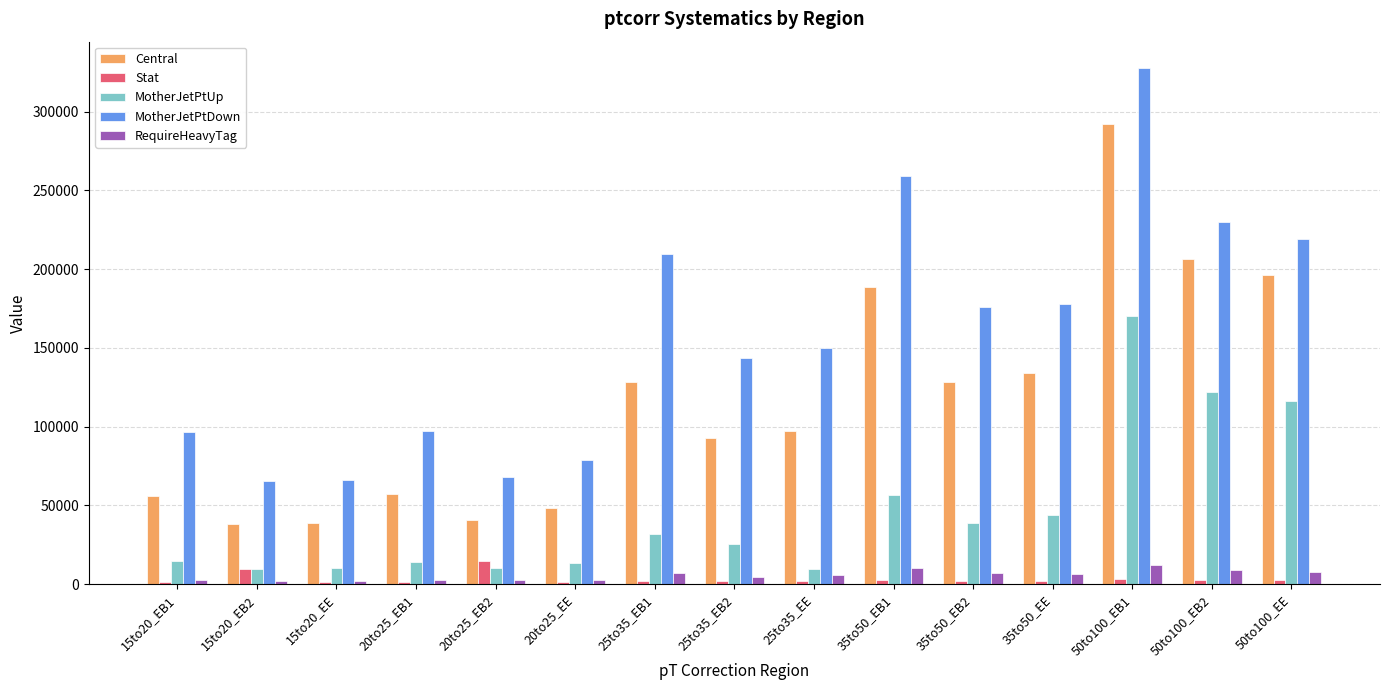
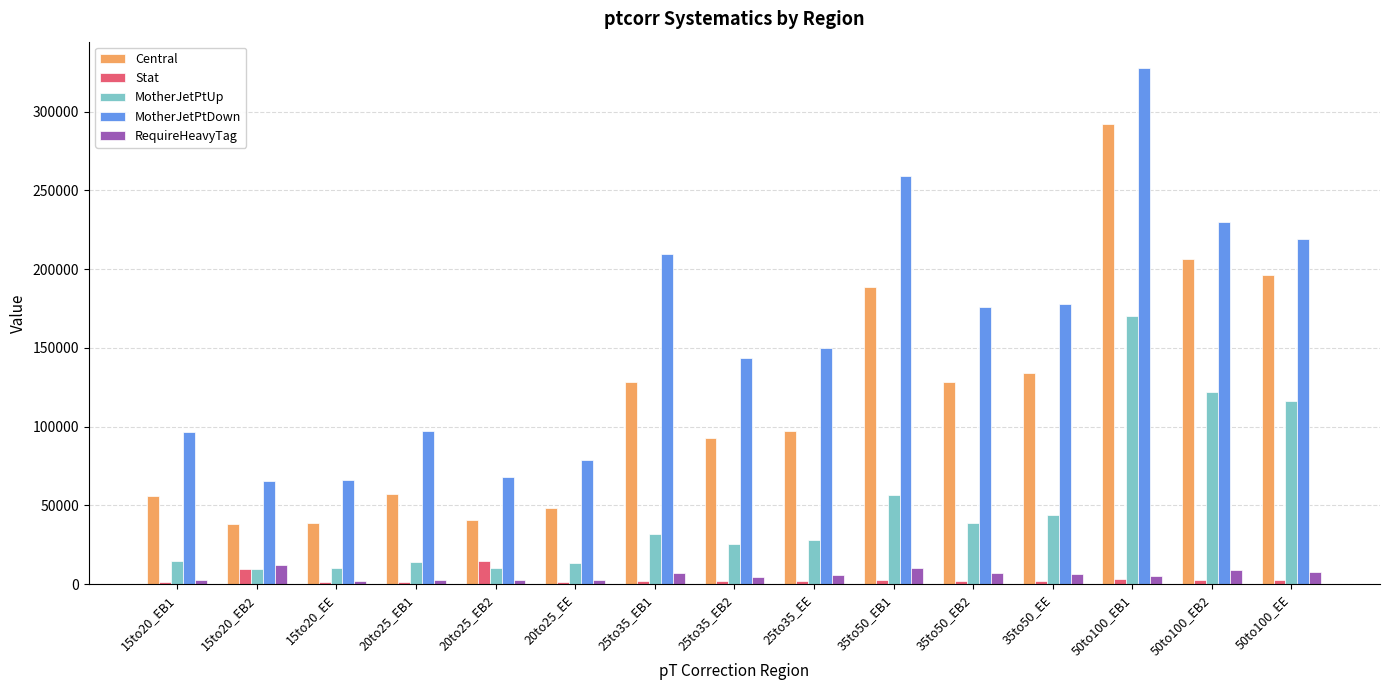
RequireHeavyTag, 15to20_EB2: 2000 -> 12000
MotherJetPtUp, 25to35_EE: 10000 -> 28000
RequireHeavyTag, 50to100_EB1: 12000 -> 5000
